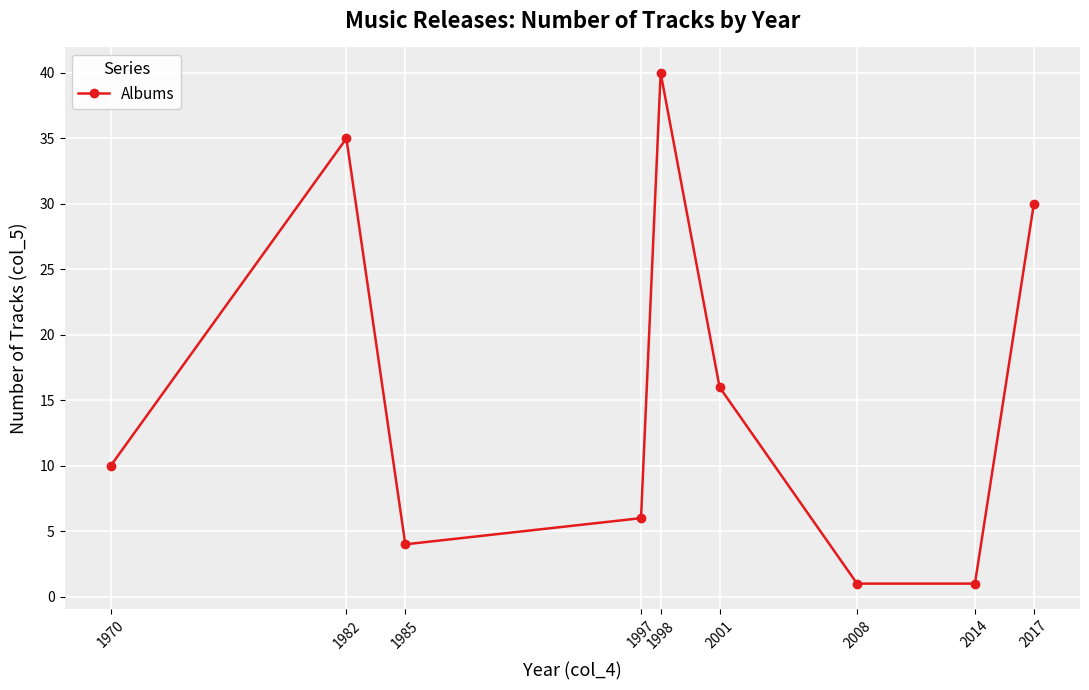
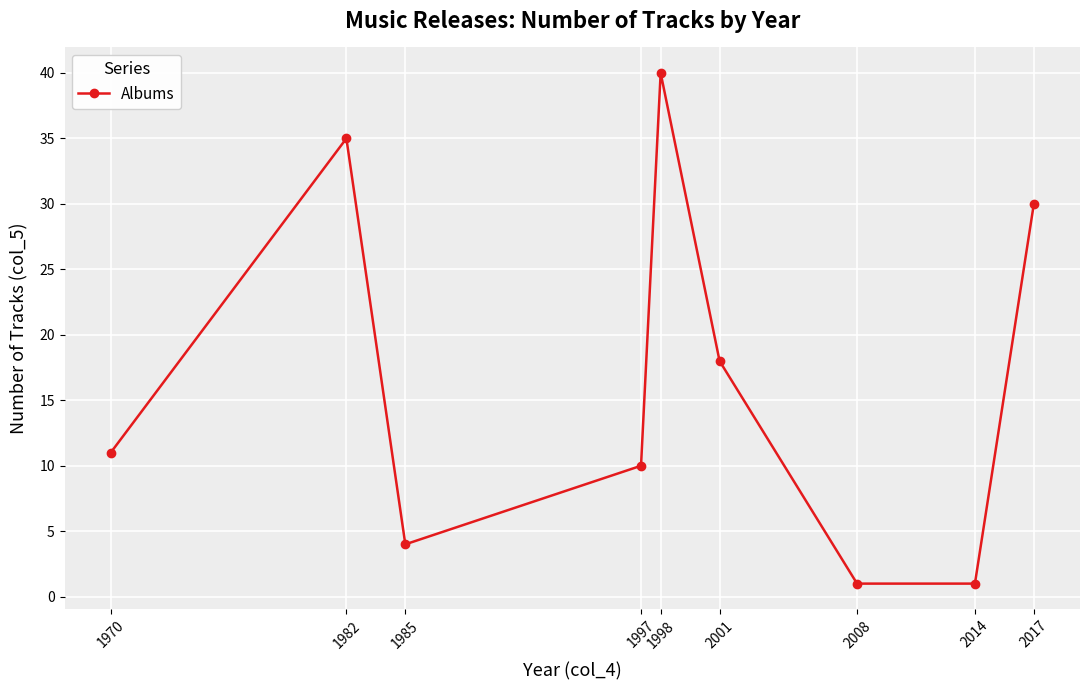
1970: 10 -> 11
1997: 6 -> 10
2001: 16 -> 18
